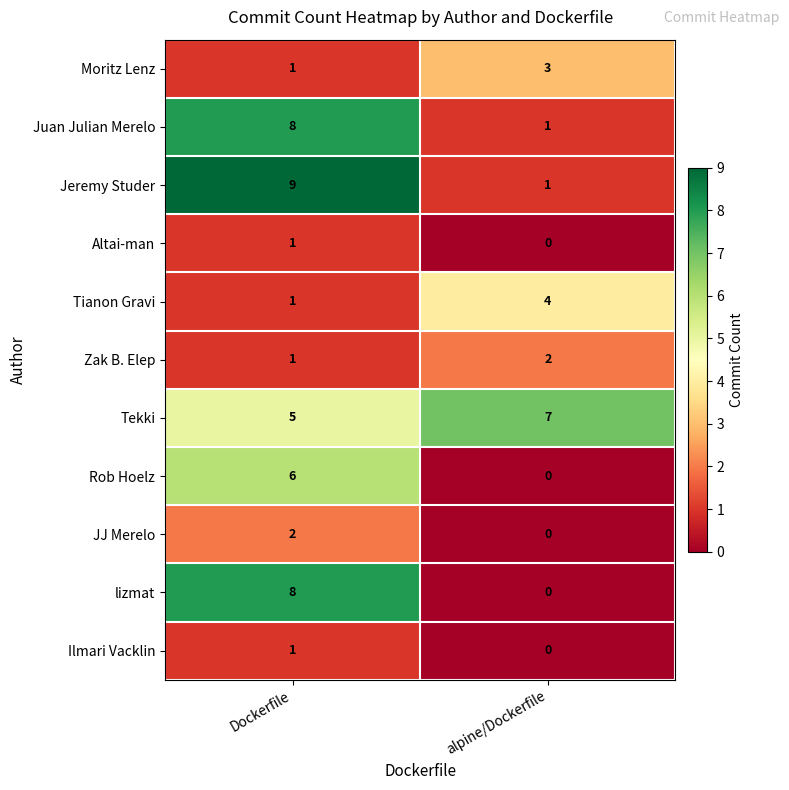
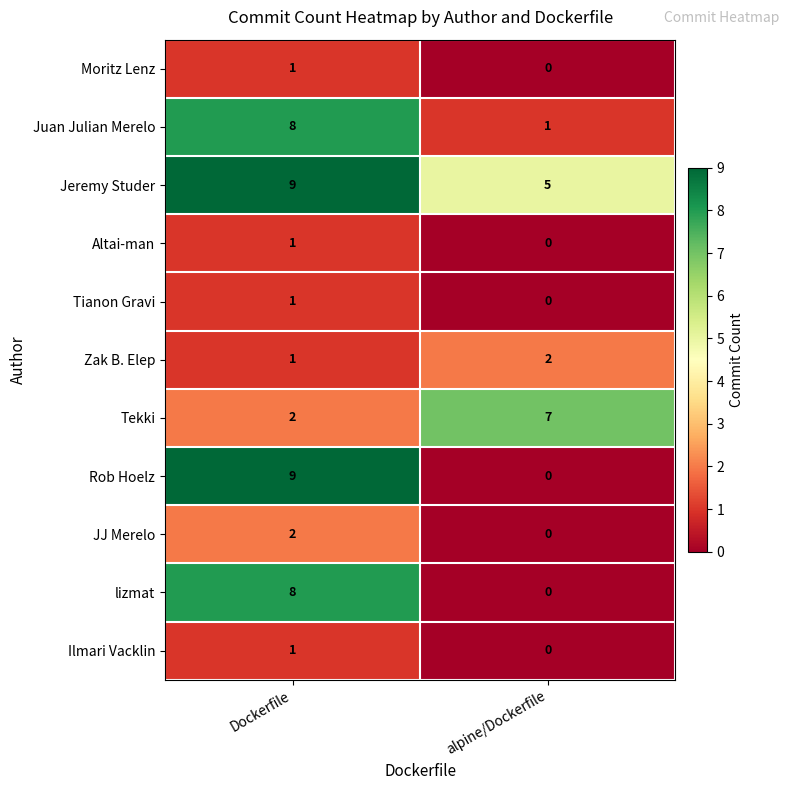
Moritz Lenz, alpine/Dockerfile: 3 -> 0
Jeremy Studer, alpine/Dockerfile: 1 -> 5
Tianon Gravi, alpine/Dockerfile: 4 -> 0
Tekki, Dockerfile: 5 -> 2
Rob Hoelz, Dockerfile: 6 -> 9
